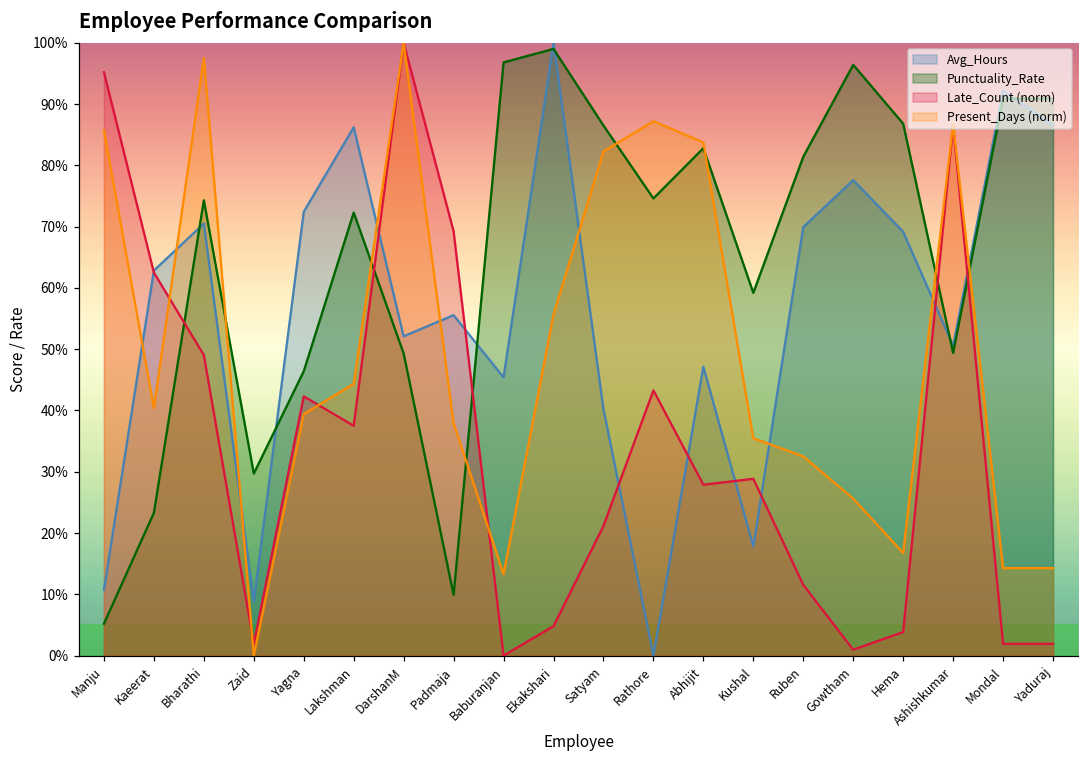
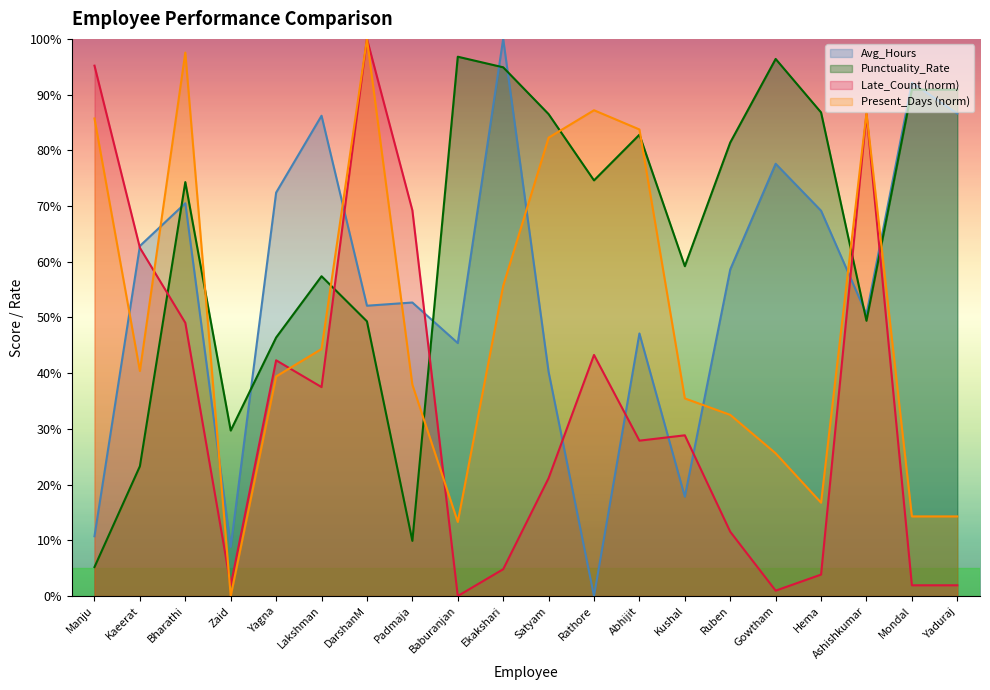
Punctuality_Rate, Lakshman: 72% -> 57%
Avg_Hours, Padmaja: 56% -> 53%
Punctuality_Rate, Ekakshari: 99% -> 95%
Avg_Hours, Ruben: 70% -> 59%
